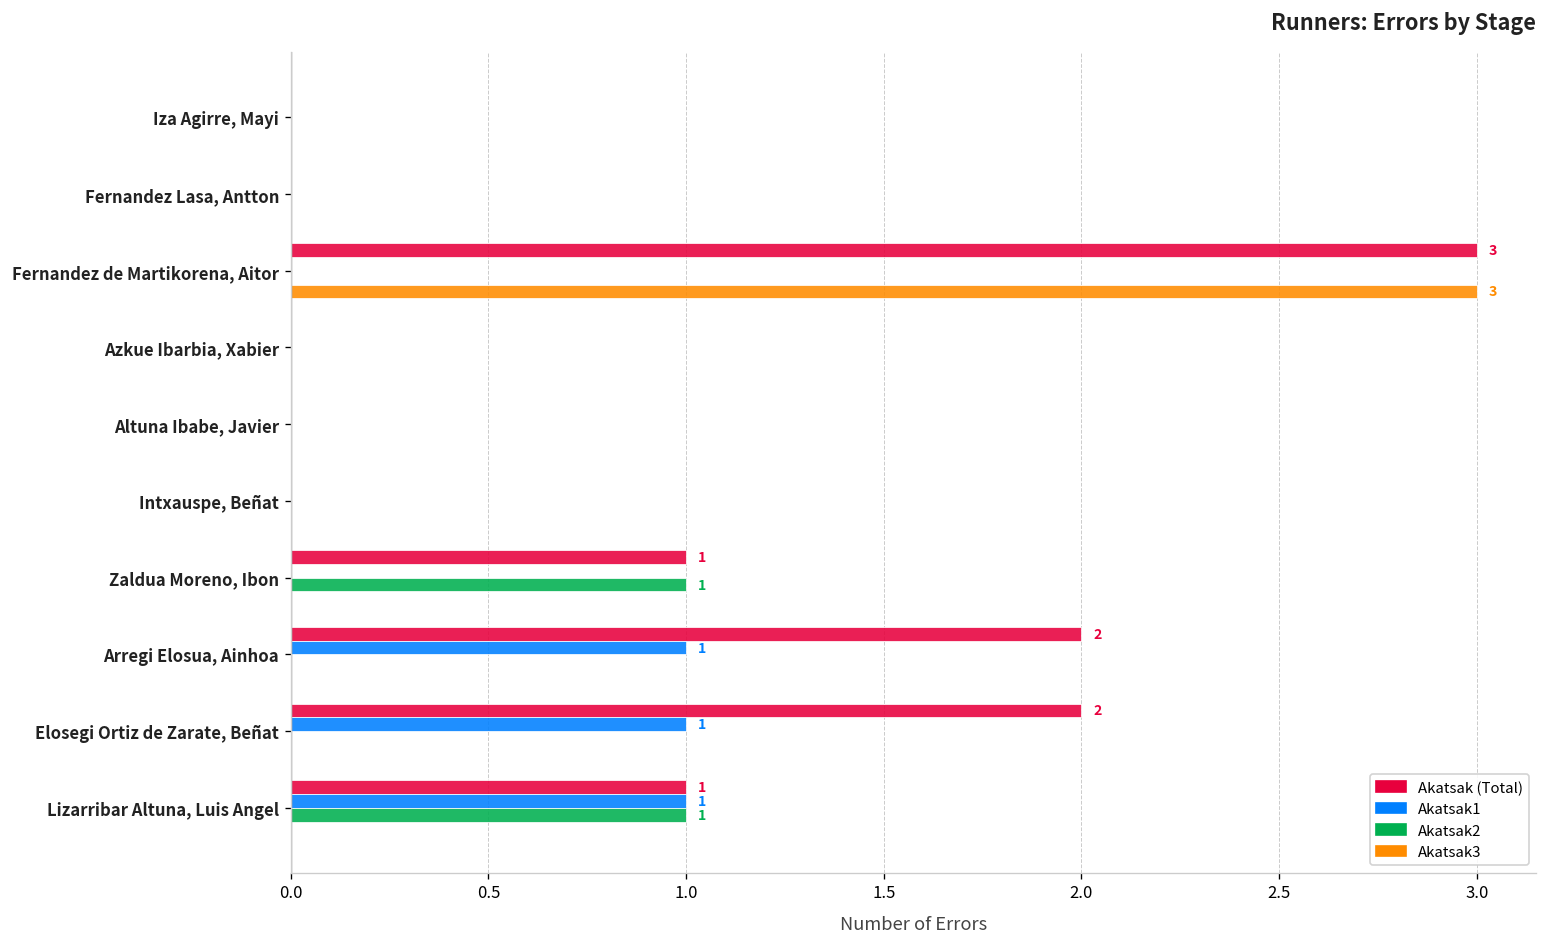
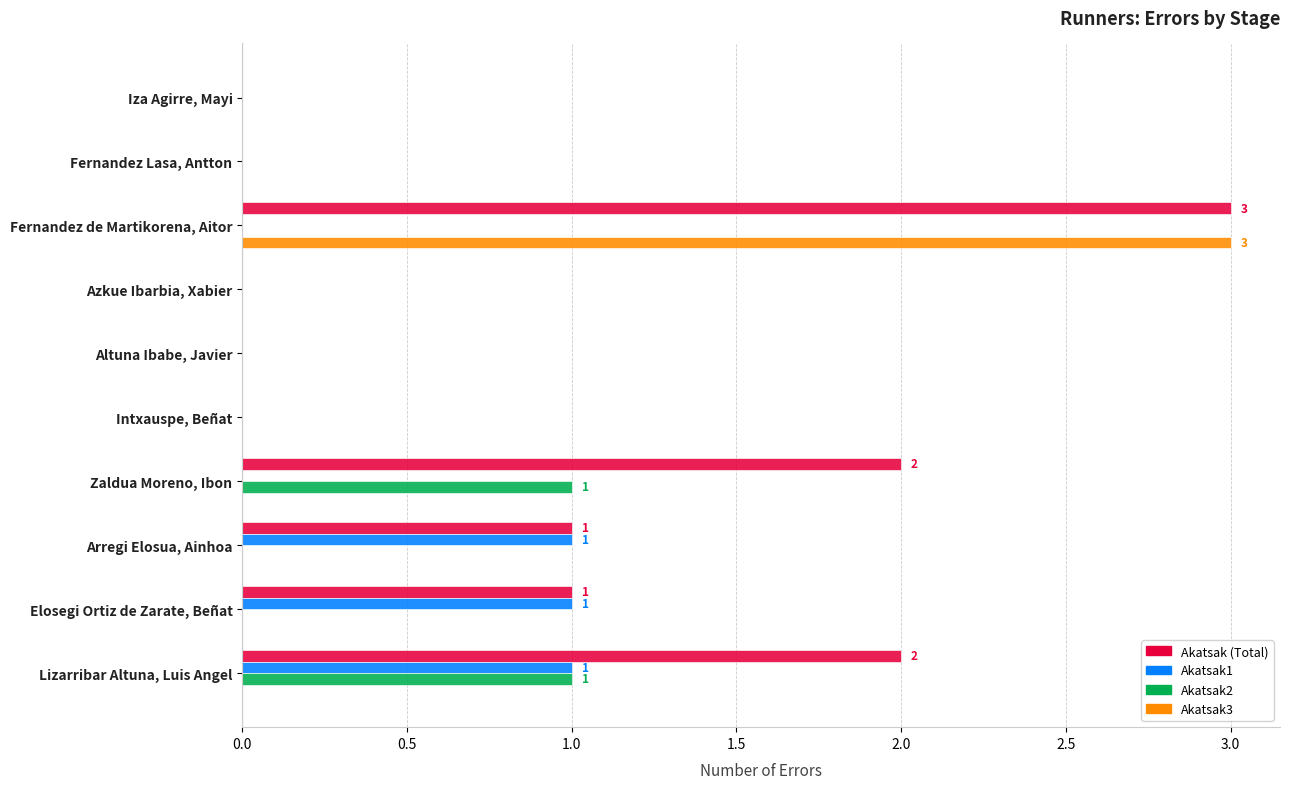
Akatsak (Total), Zaldua Moreno, Ibon: 1 -> 2
Akatsak (Total), Arregi Elosua, Ainhoa: 2 -> 1
Akatsak (Total), Elosegi Ortiz de Zarate, Beñat: 2 -> 1
Akatsak (Total), Lizarribar Altuna, Luis Angel: 1 -> 2
